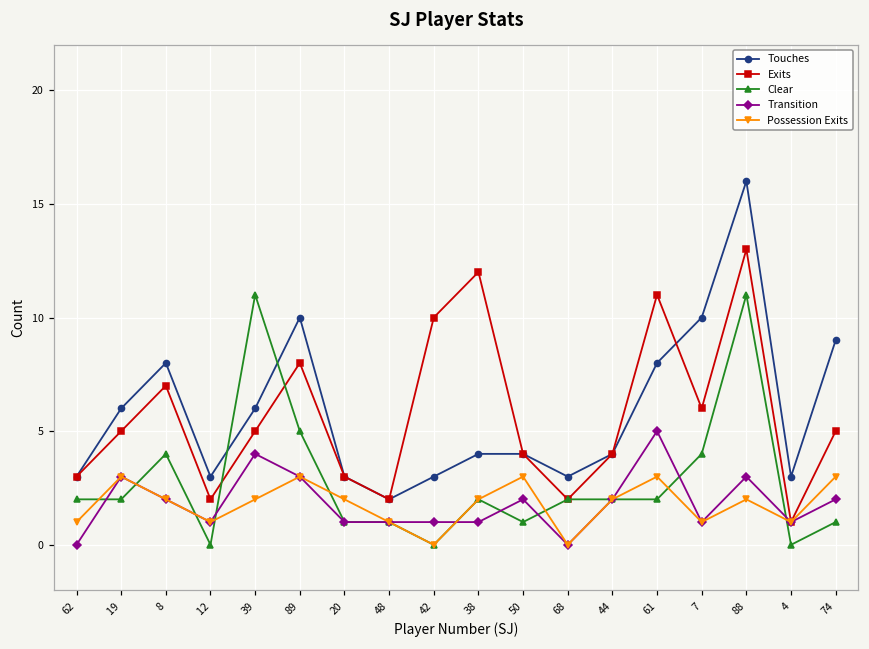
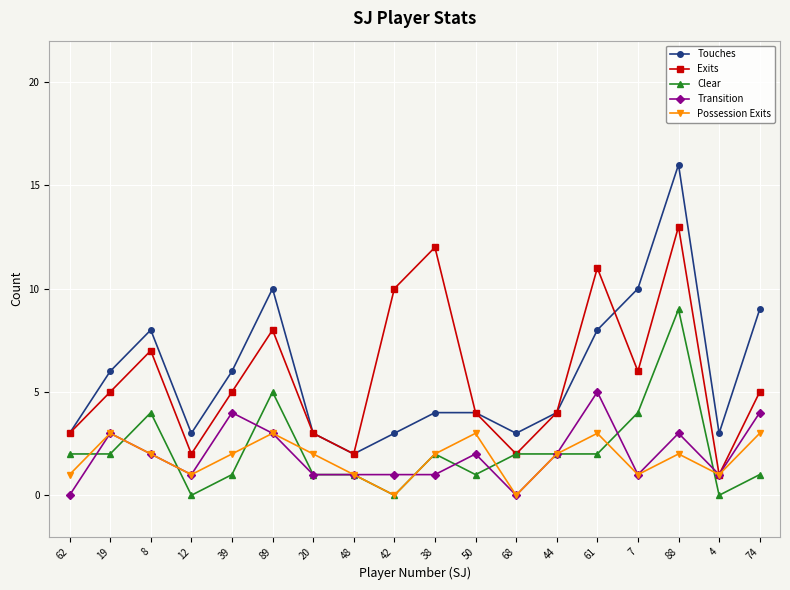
Clear, 39: 11 -> 1
Clear, 88: 11 -> 9
Transition, 74: 2 -> 4
